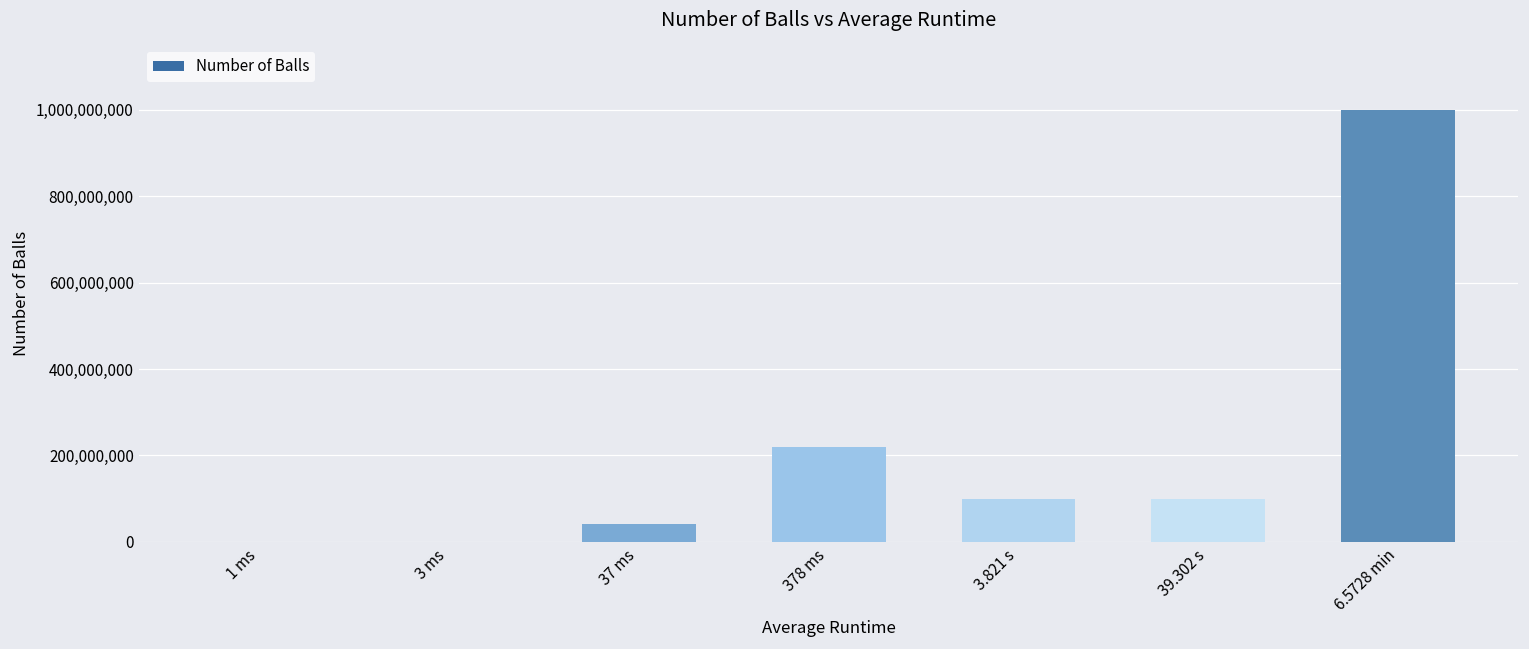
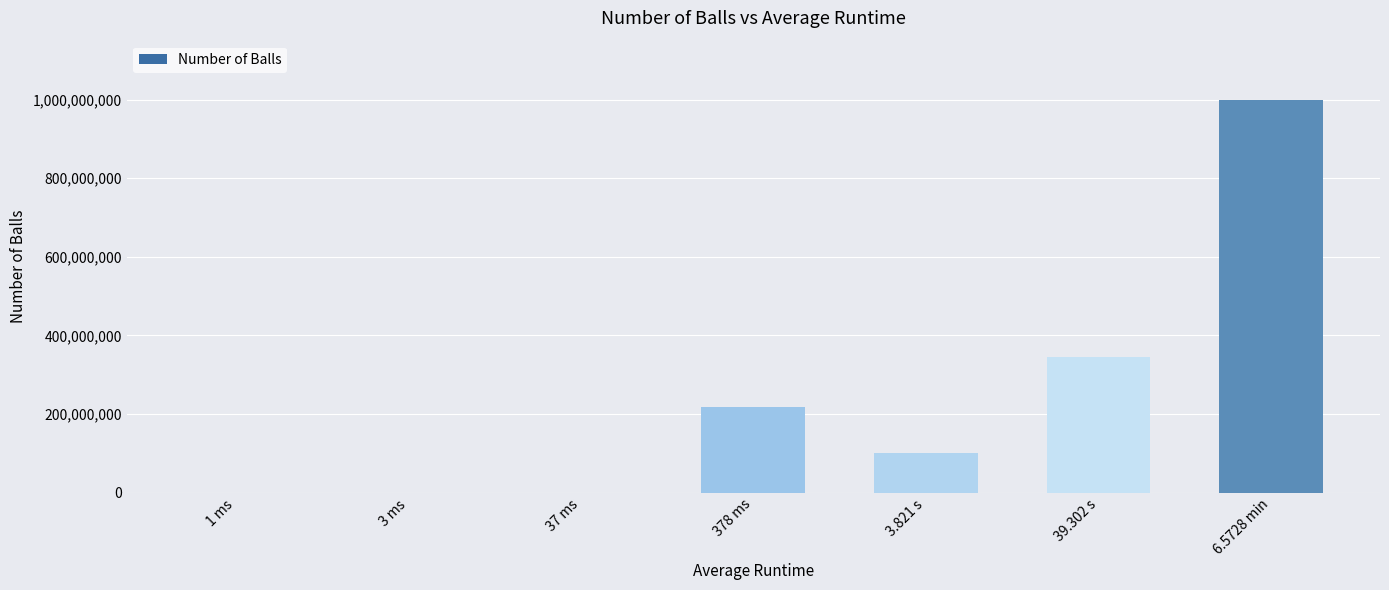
37 ms: 40,000,000 -> 0
39.302 s: 100,000,000 -> 340,000,000
